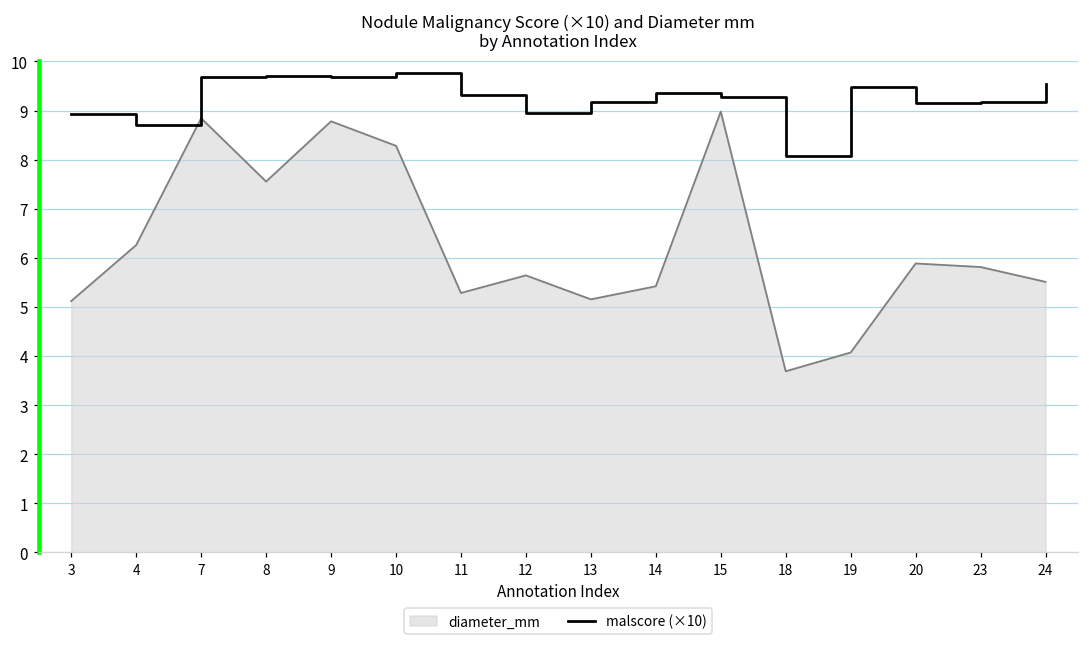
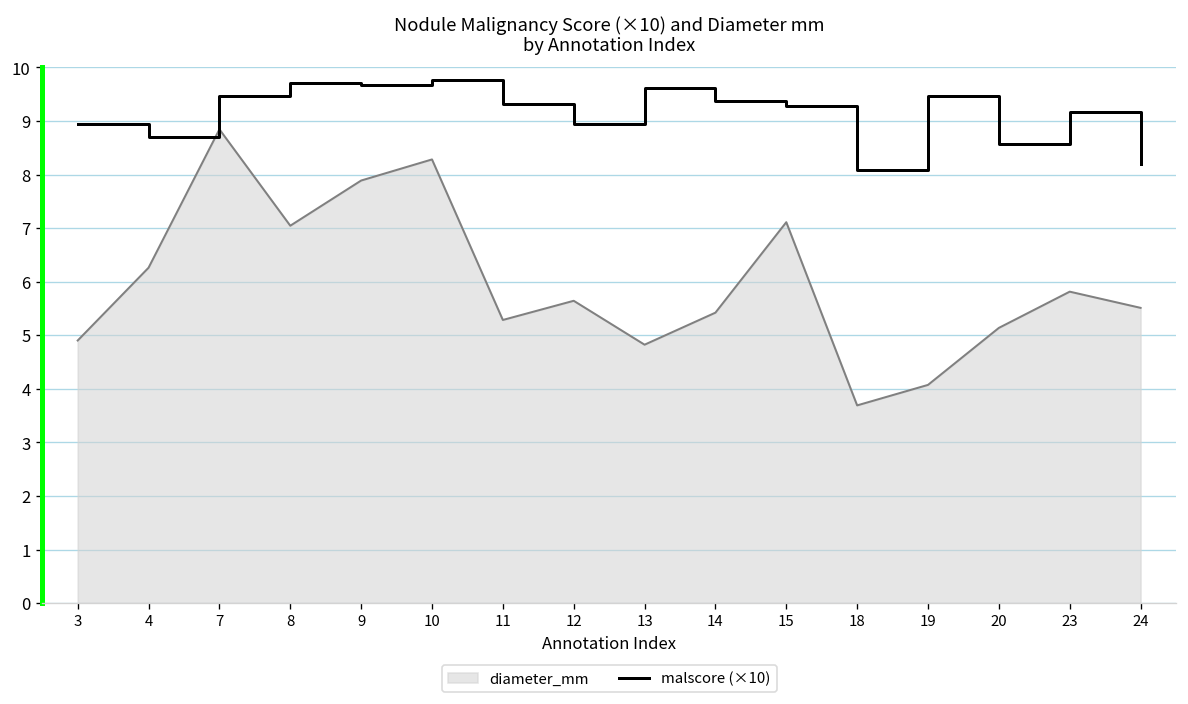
diameter_mm, 3: 5.1 -> 4.9
malscore (×10), 7: 9.7 -> 9.5
diameter_mm, 8: 7.6 -> 7.0
diameter_mm, 9: 8.8 -> 7.9
diameter_mm, 13: 5.2 -> 4.8
malscore (×10), 13: 9.2 -> 9.6
diameter_mm, 15: 9.0 -> 7.1
diameter_mm, 20: 5.9 -> 5.1
malscore (×10), 20: 9.1 -> 8.6
malscore (×10), 24: 9.5 -> 8.2
